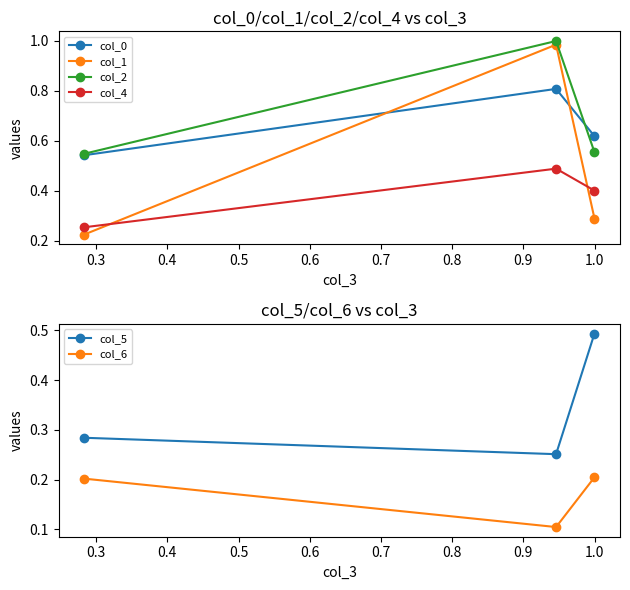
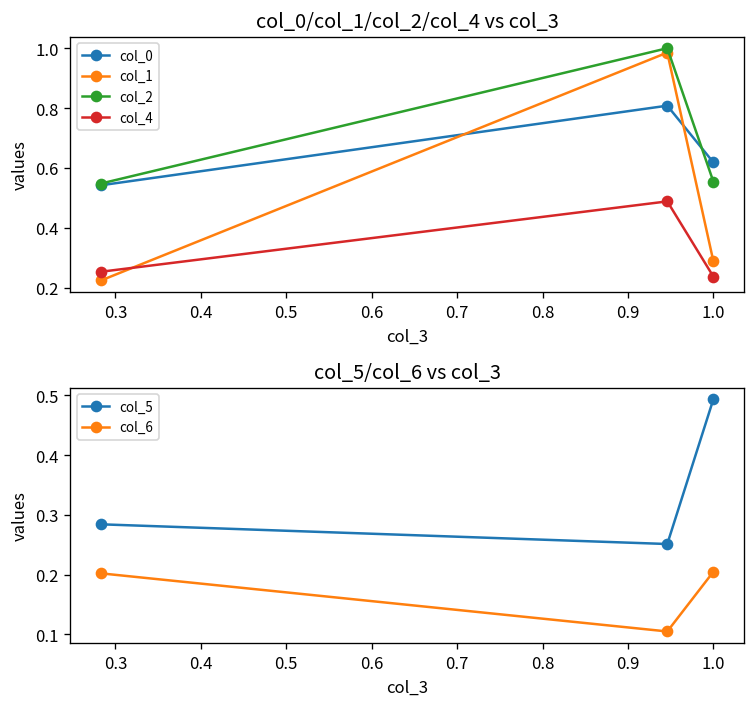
col_0/col_1/col_2/col_4 vs col_3, col_4, 1.0: 0.40 -> 0.24
